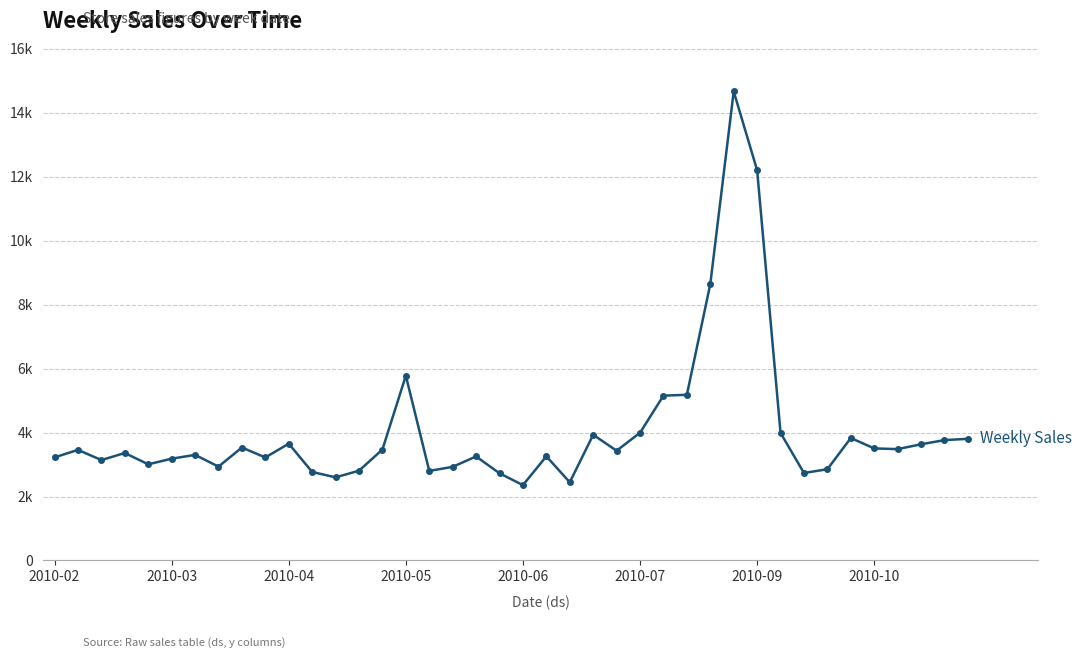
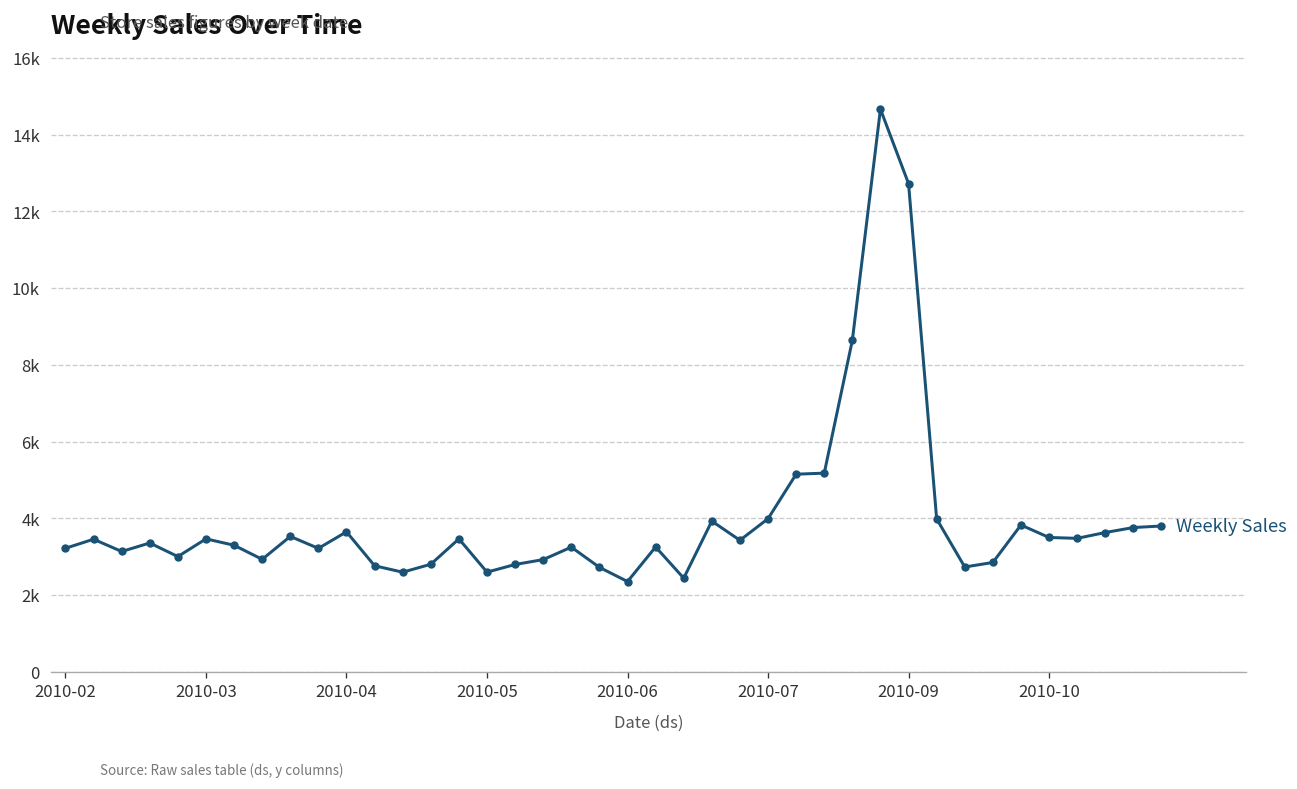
2010-03: 3200 -> 3500
2010-05: 5800 -> 2600
2010-09: 12200 -> 12700
